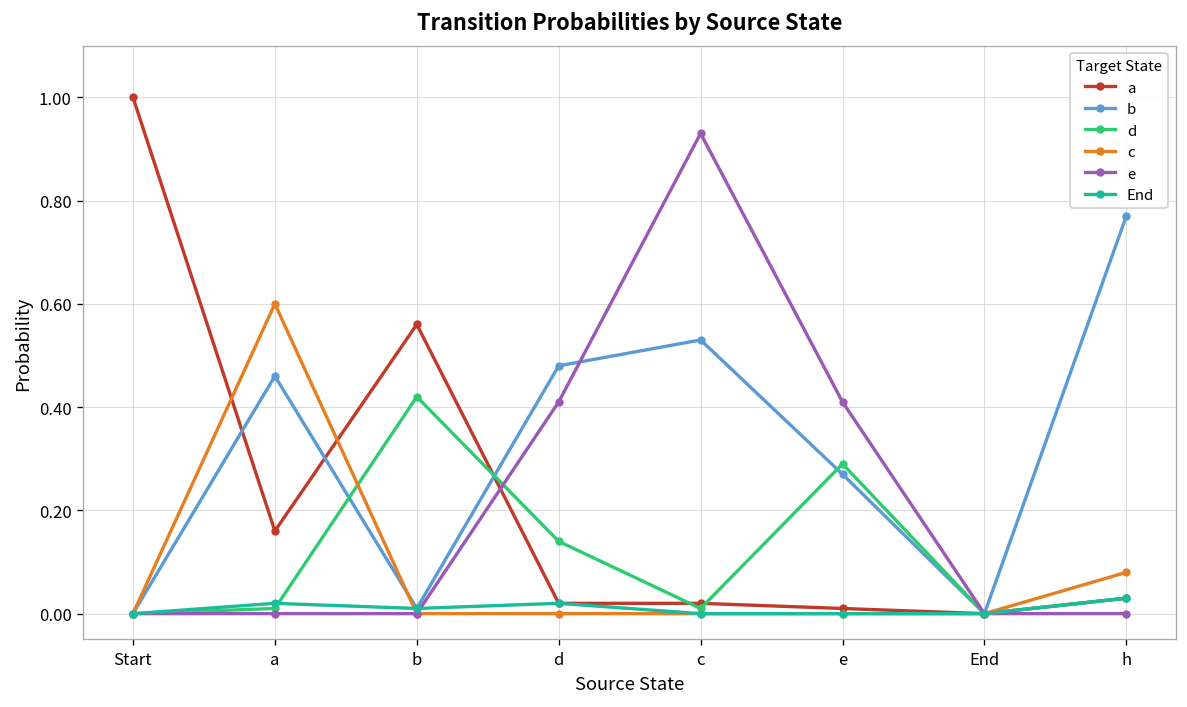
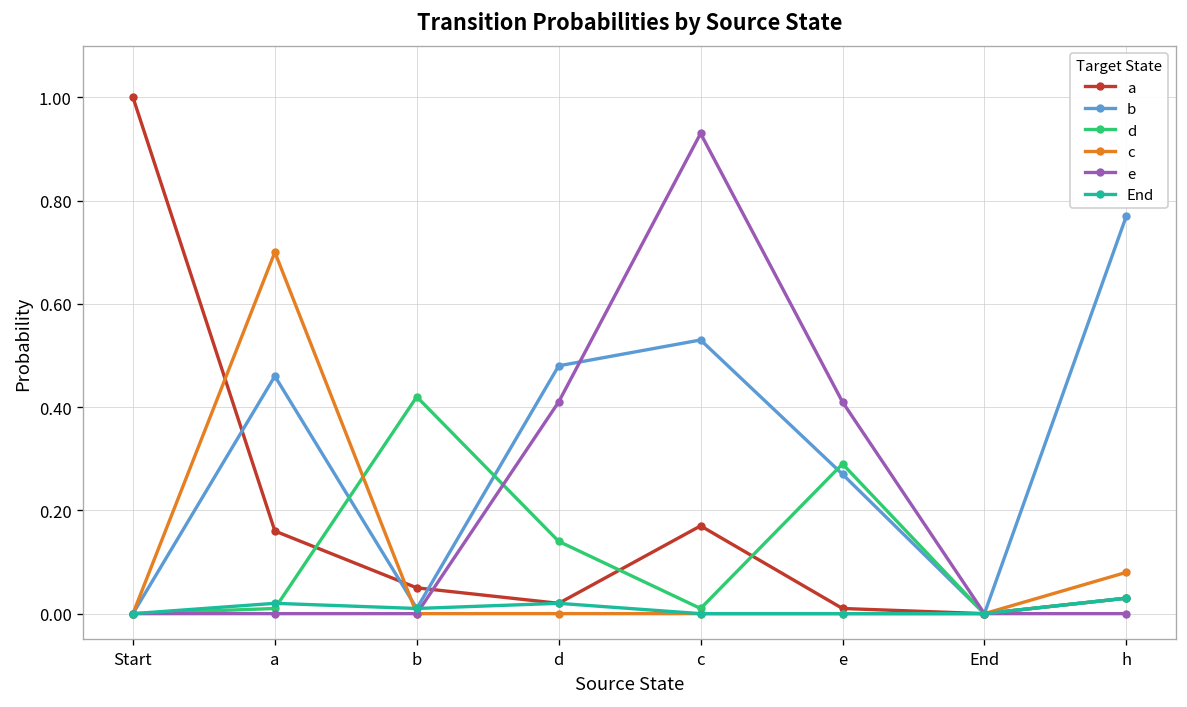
c, a: 0.6 -> 0.7
a, b: 0.56 -> 0.05
a, c: 0.02 -> 0.17
